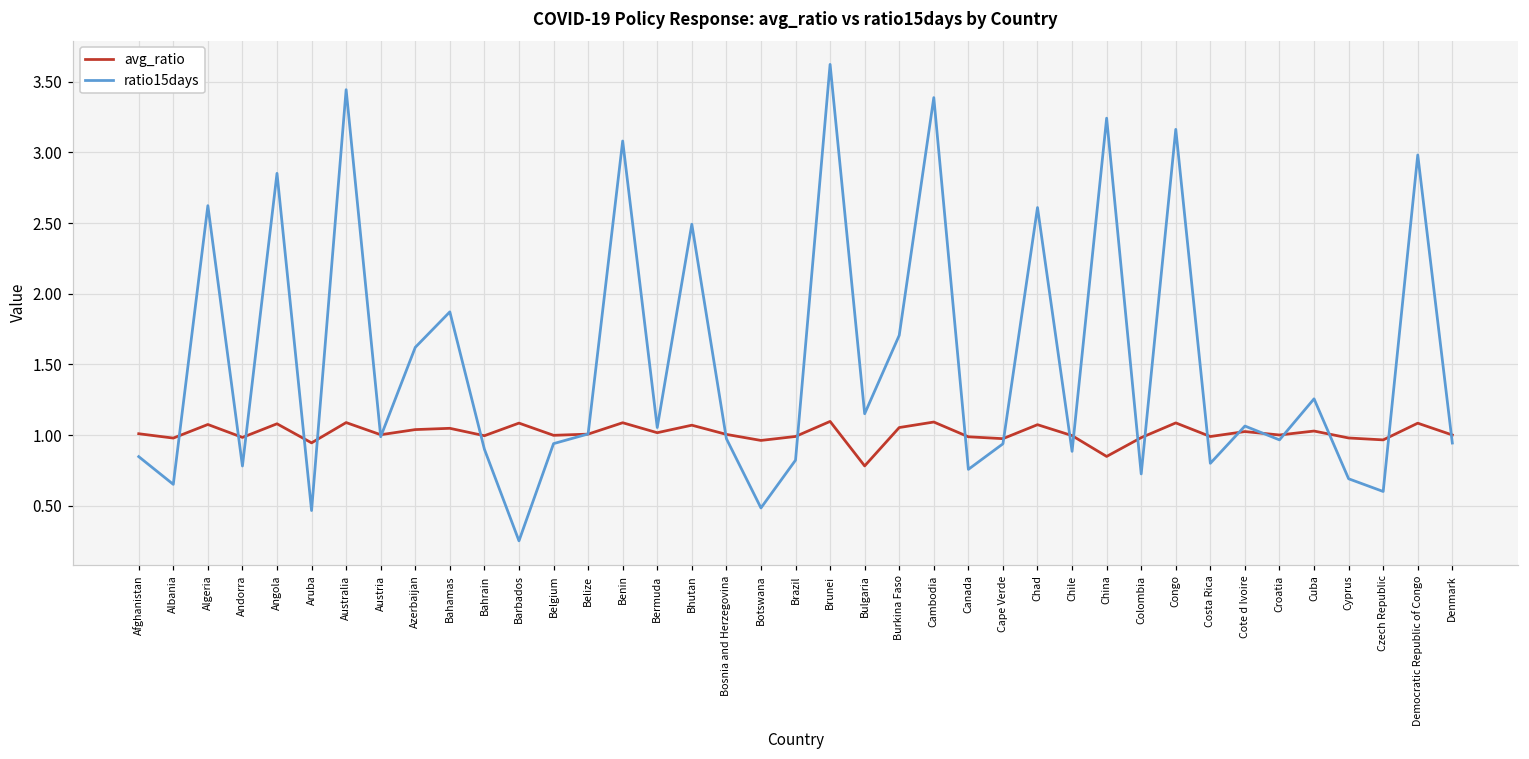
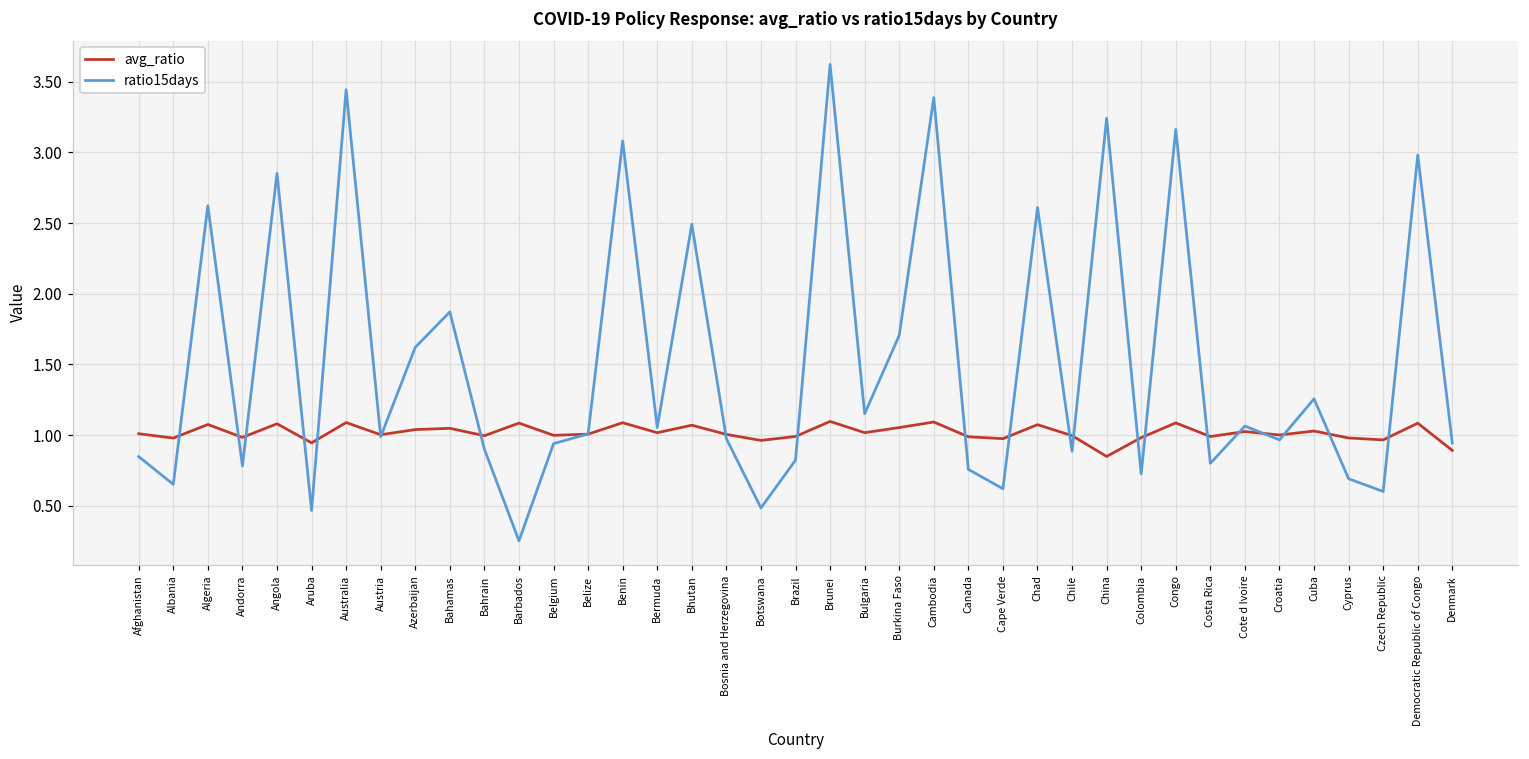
avg_ratio, Bulgaria: 0.78 -> 1.02
ratio15days, Cape Verde: 0.94 -> 0.62
avg_ratio, Denmark: 1.00 -> 0.89
